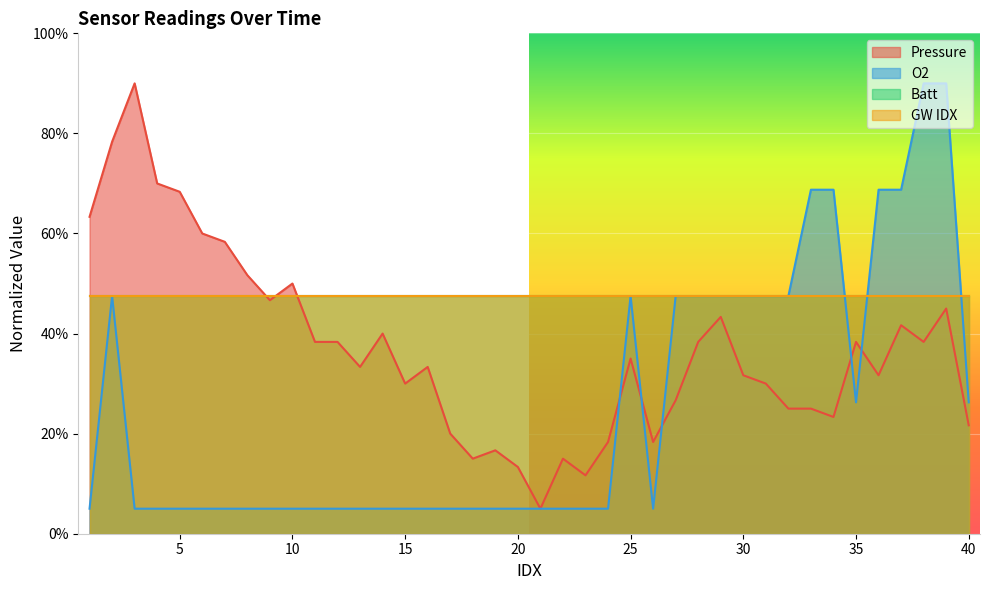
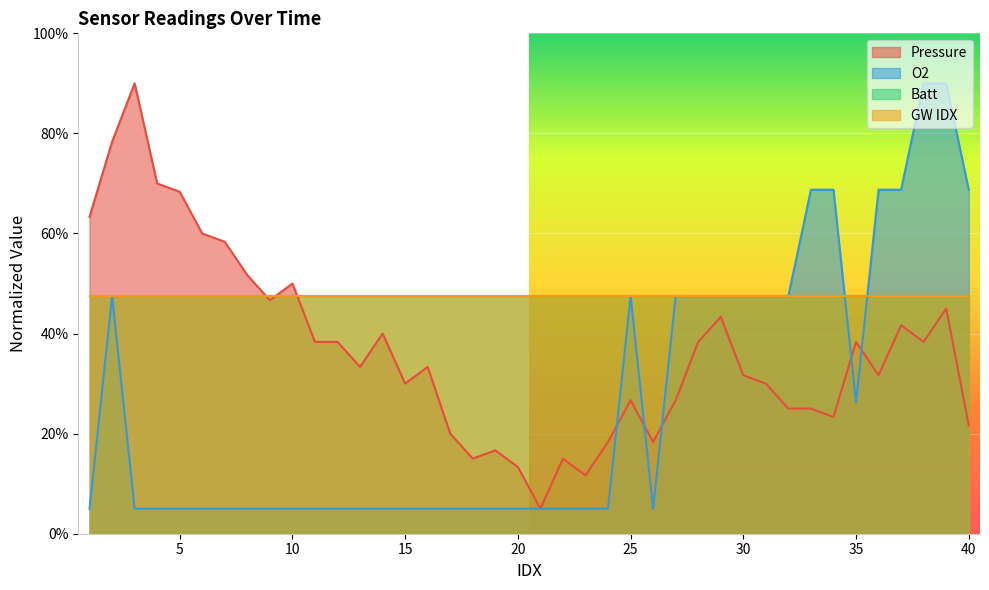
Pressure, 25: 35% -> 27%
O2, 40: 26% -> 69%
